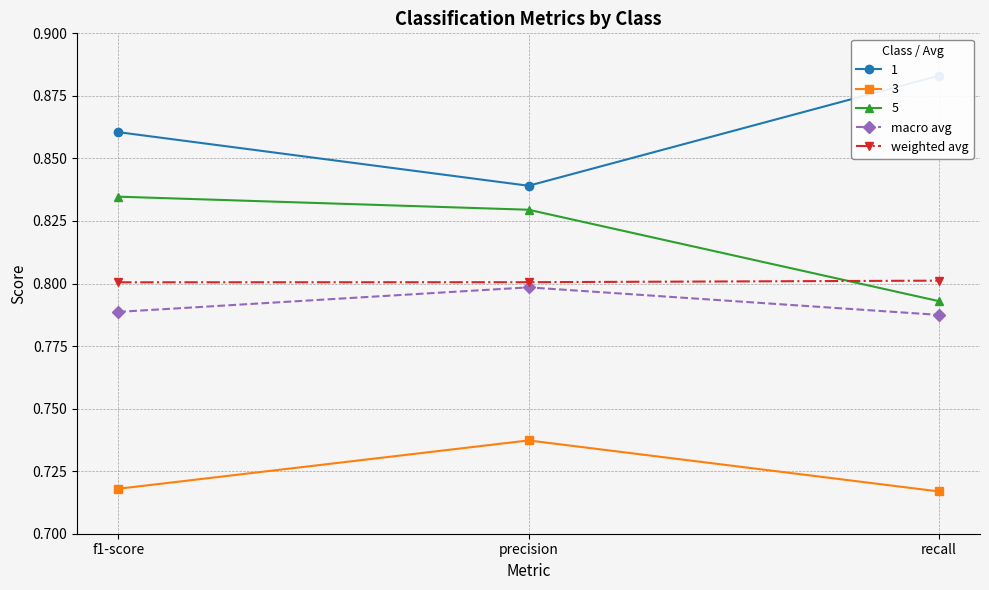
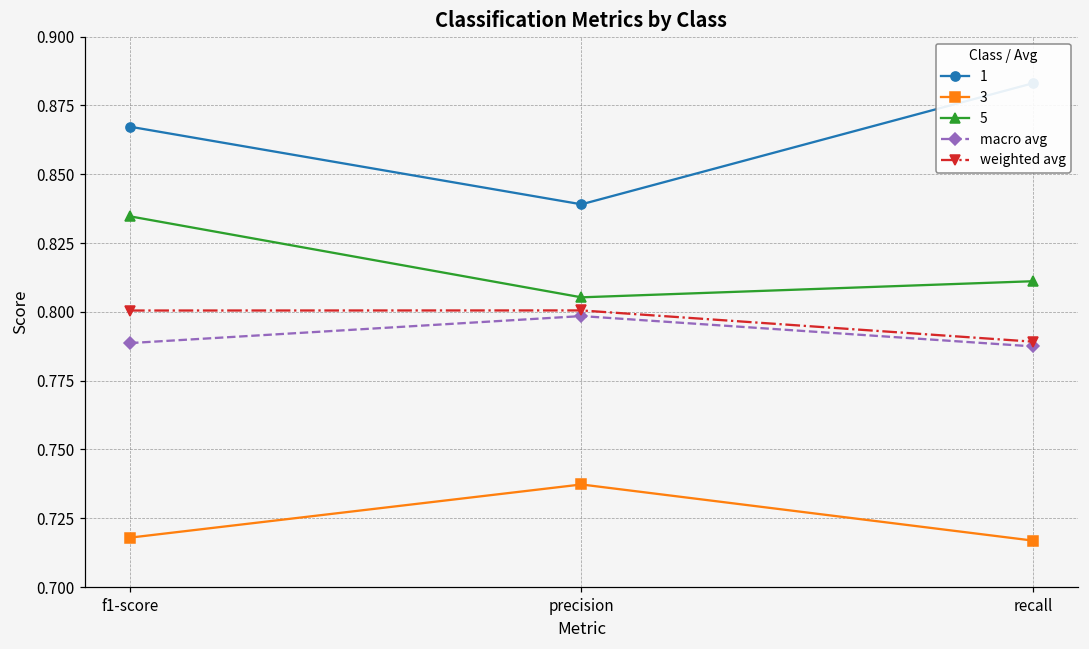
1, f1-score: 0.861 -> 0.867
5, precision: 0.829 -> 0.805
5, recall: 0.793 -> 0.811
weighted avg, recall: 0.801 -> 0.789
